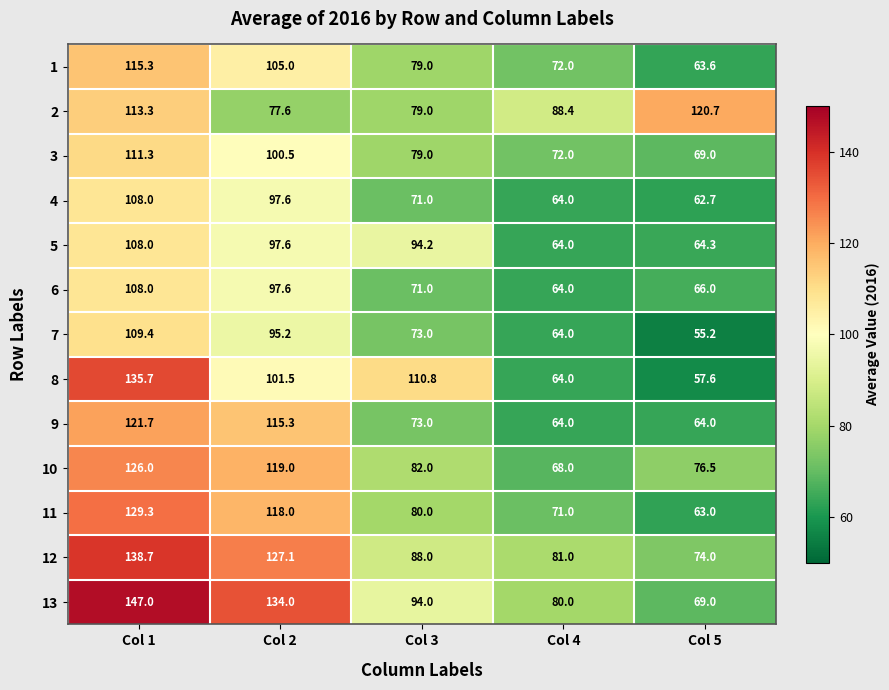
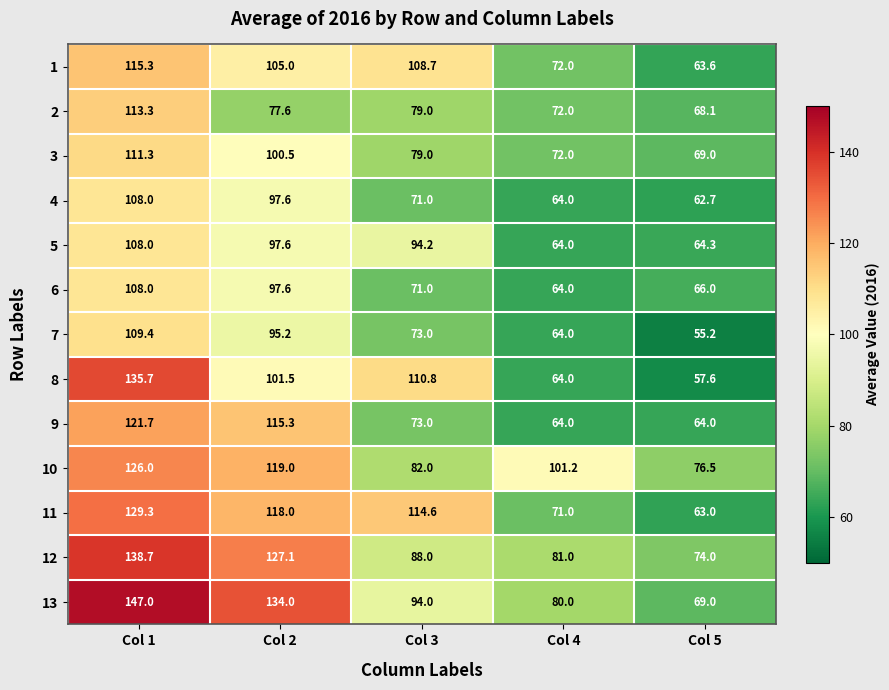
1, Col 3: 79.0 -> 108.7
2, Col 4: 88.4 -> 72.0
2, Col 5: 120.7 -> 68.1
10, Col 4: 68.0 -> 101.2
11, Col 3: 80.0 -> 114.6
